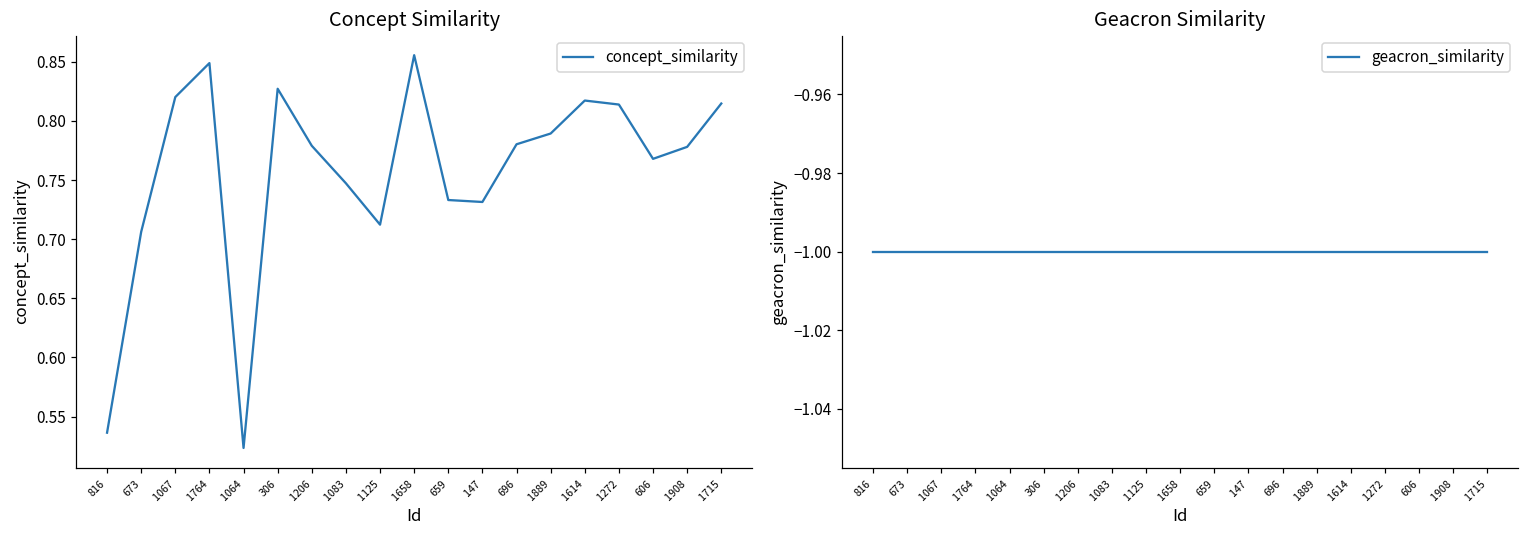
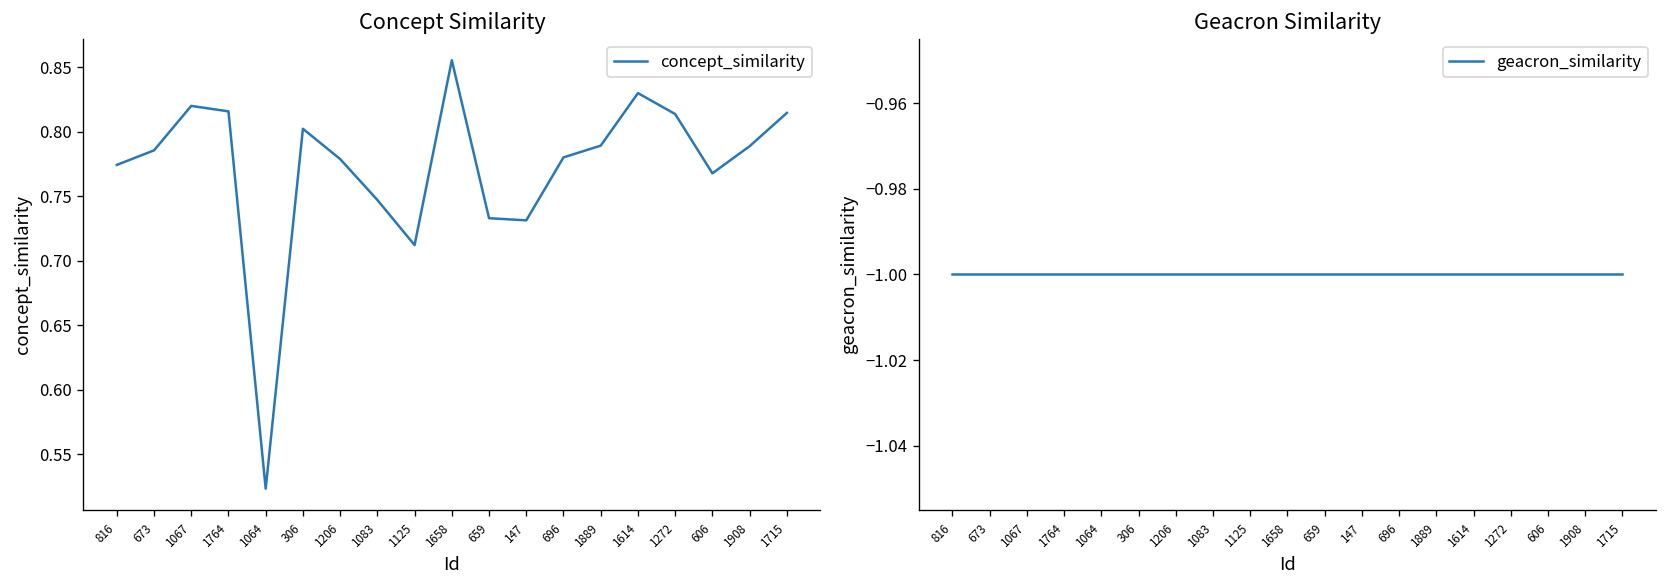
Concept Similarity, 816: 0.536 -> 0.774
Concept Similarity, 673: 0.706 -> 0.786
Concept Similarity, 1764: 0.849 -> 0.816
Concept Similarity, 306: 0.827 -> 0.802
Concept Similarity, 1614: 0.817 -> 0.830
Concept Similarity, 1908: 0.778 -> 0.789
